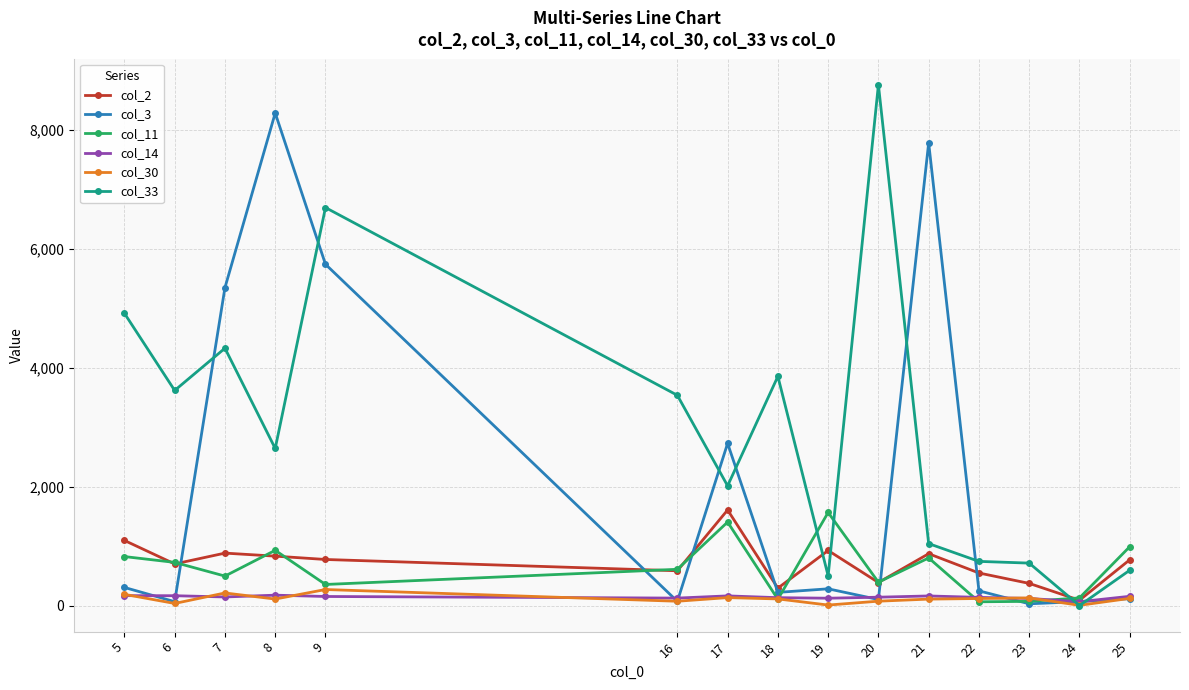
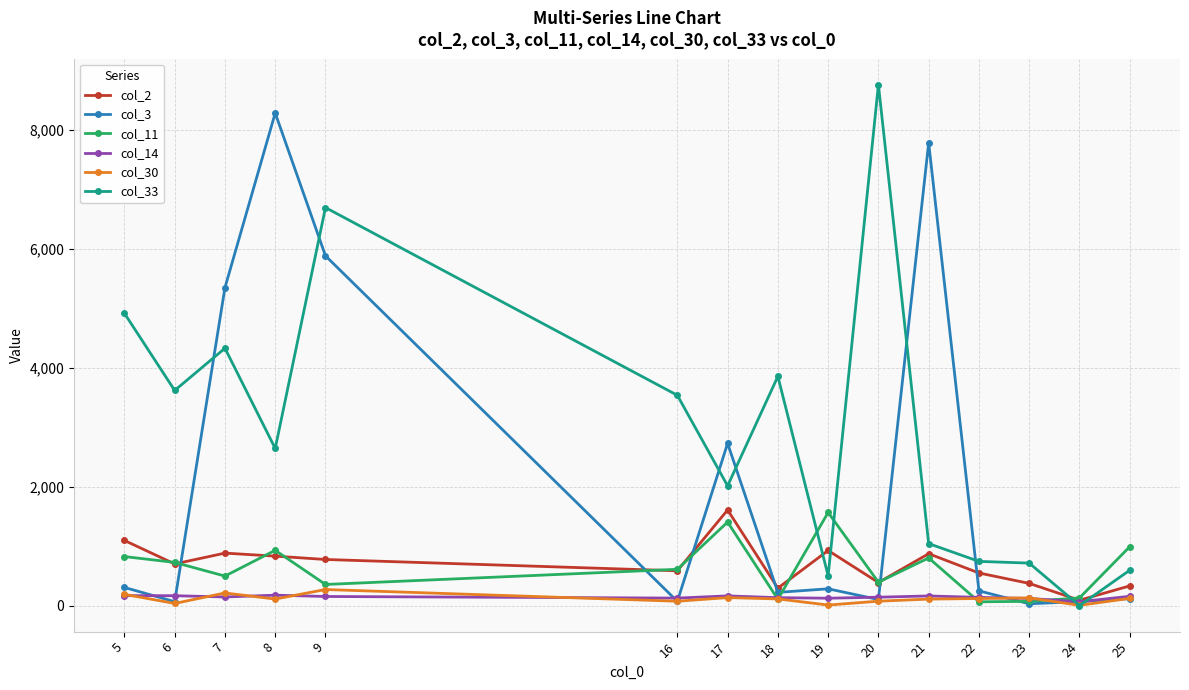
col_3, 9: 5,700 -> 5,900
col_2, 25: 800 -> 300
